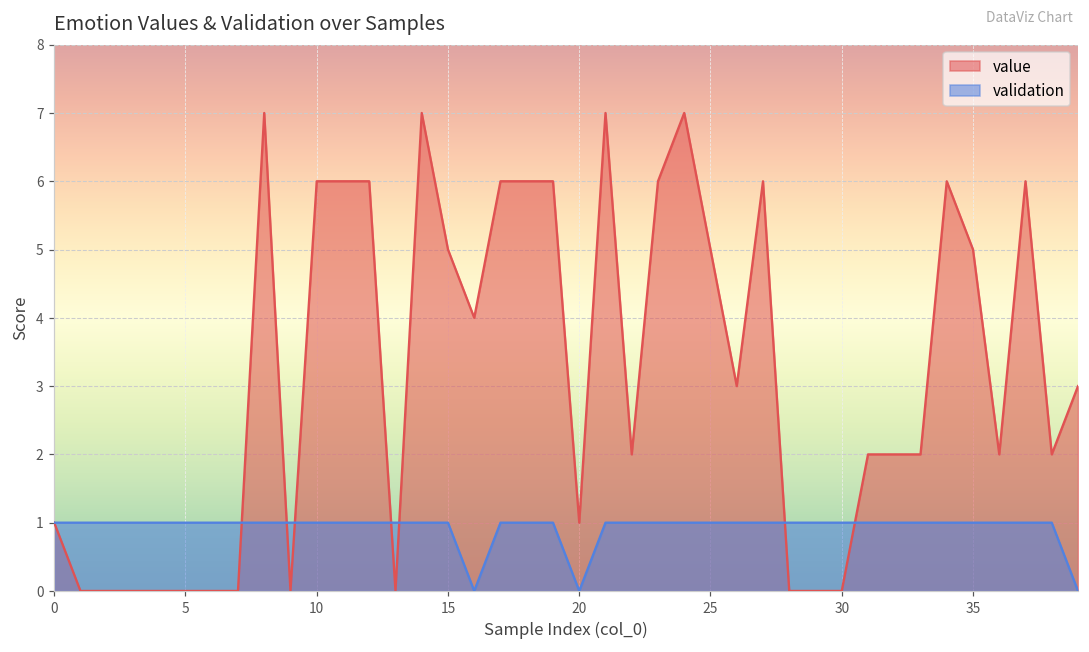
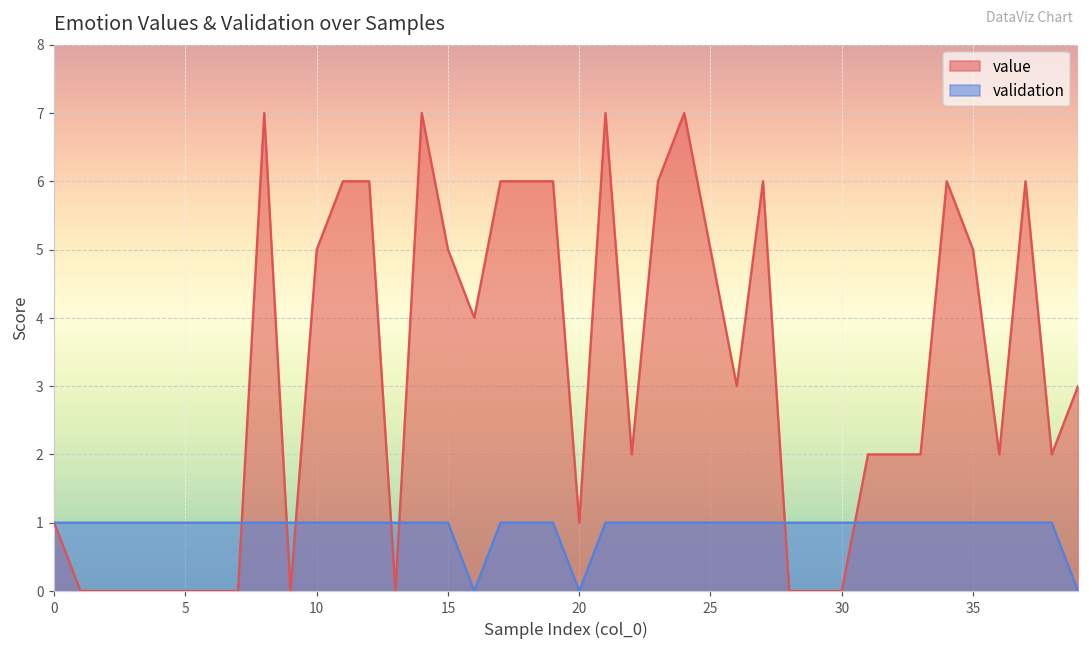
value, 10: 6 -> 5
